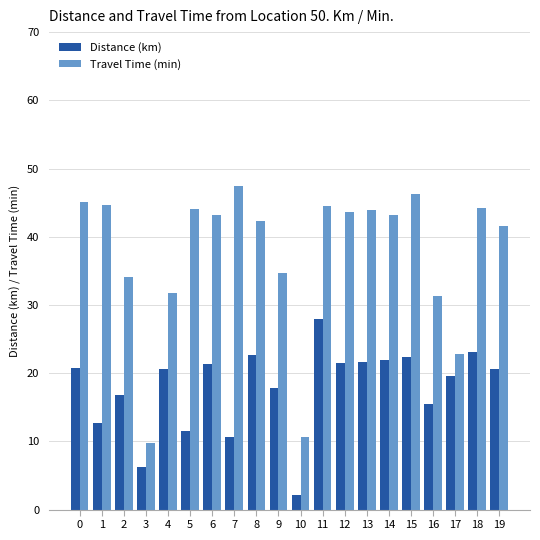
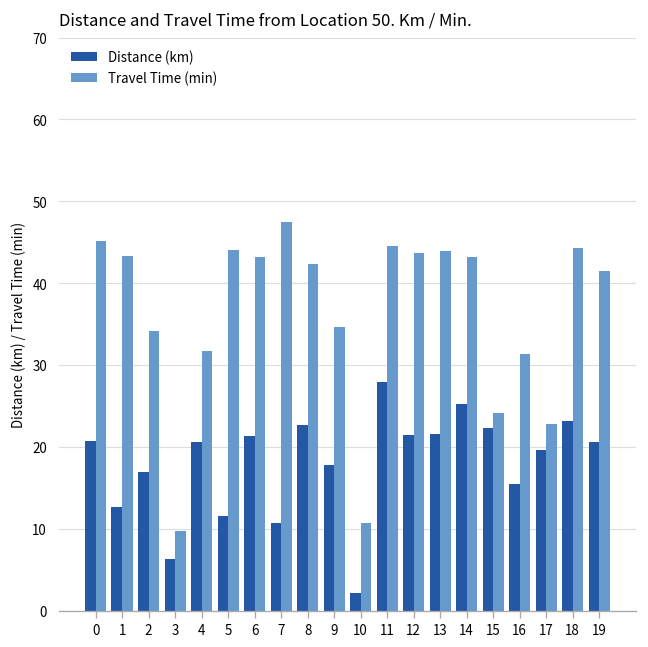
Travel Time (min), 1: 45 -> 43
Distance (km), 14: 22 -> 25
Travel Time (min), 15: 46 -> 24
